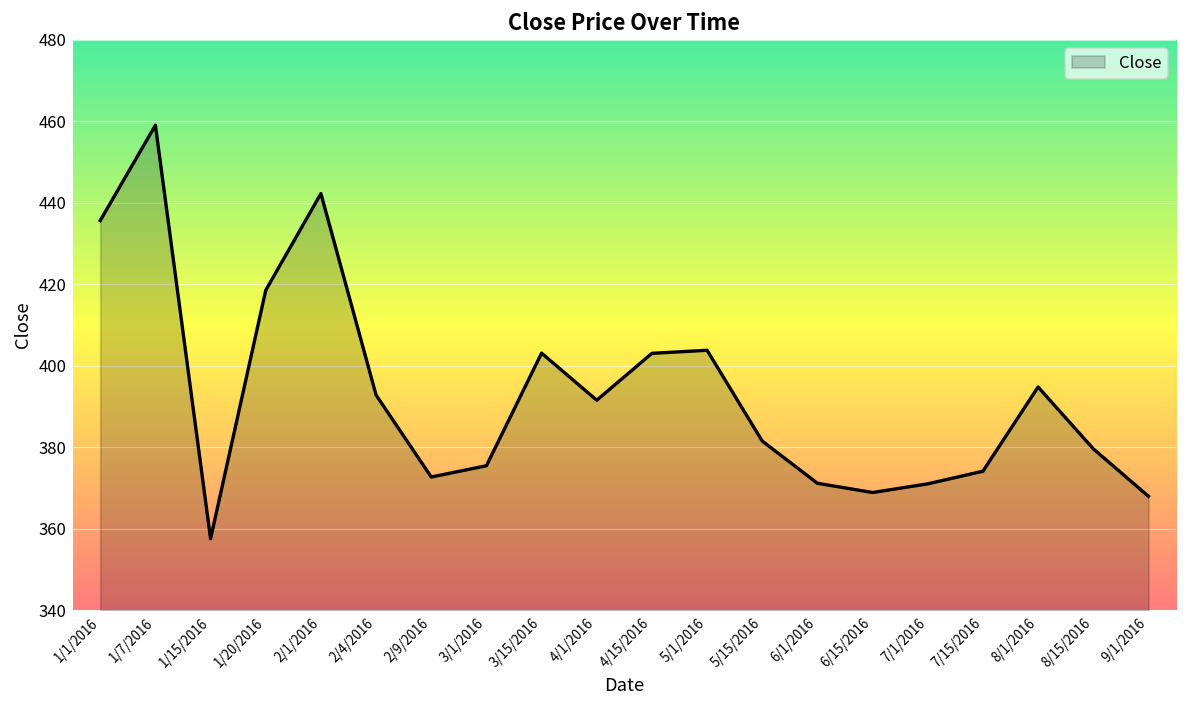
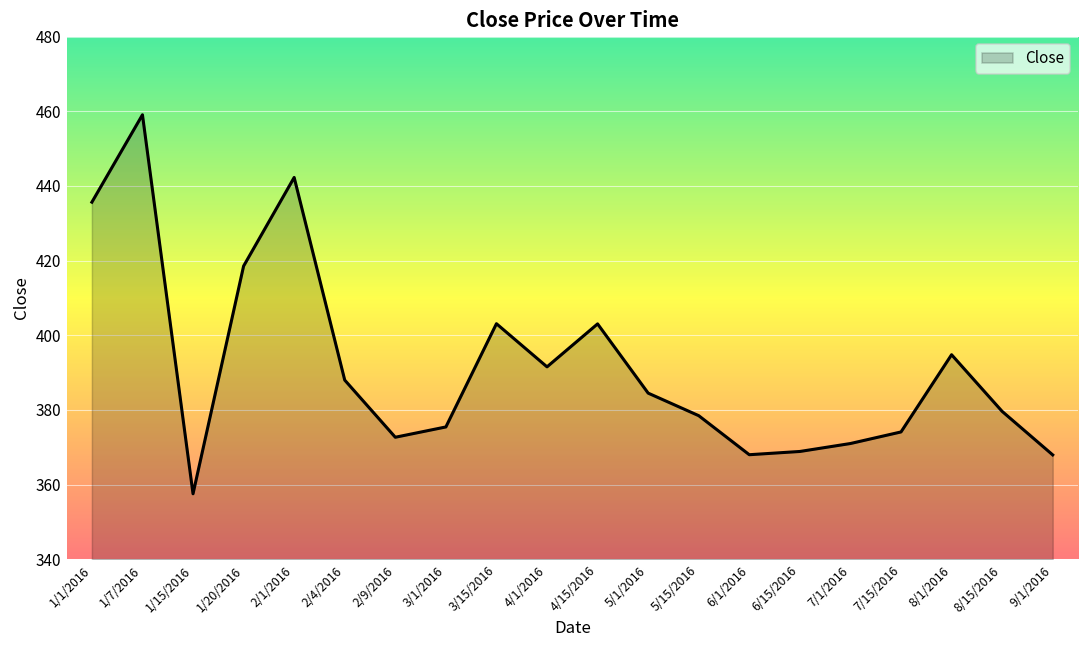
2/4/2016: 393 -> 388
5/1/2016: 404 -> 385
5/15/2016: 382 -> 378
6/1/2016: 371 -> 368
